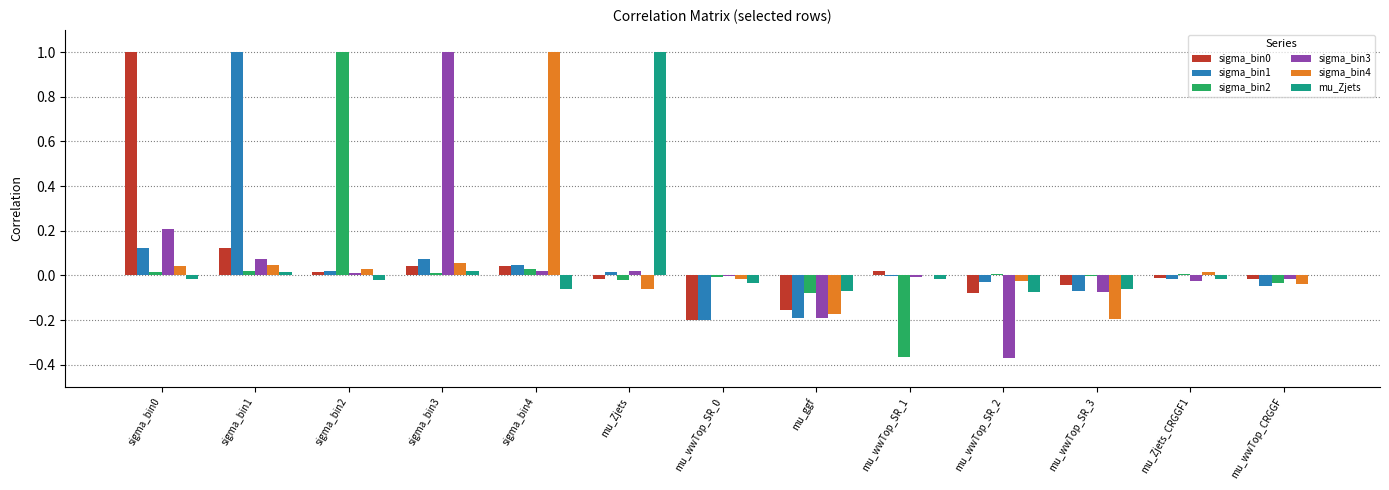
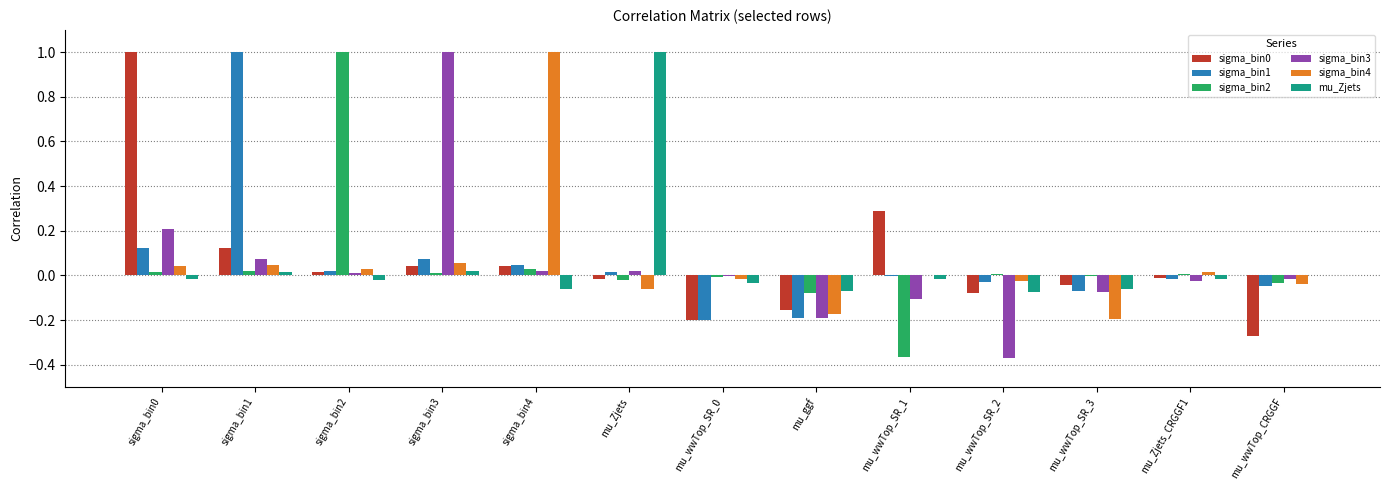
sigma_bin0, mu_wwTop_SR_1: 0.02 -> 0.29
sigma_bin3, mu_wwTop_SR_1: -0.01 -> -0.10
sigma_bin0, mu_wwTop_CRGGF: -0.02 -> -0.27
